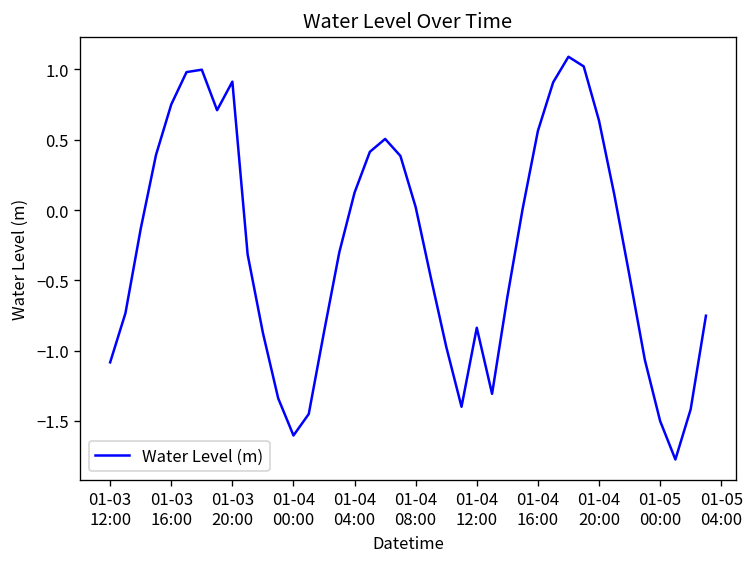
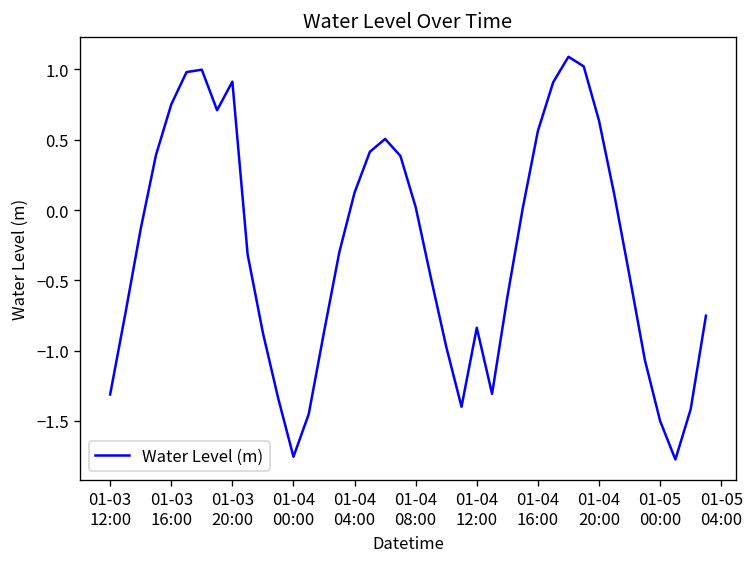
01-03 12:00: -1.08 -> -1.31
01-04 00:00: -1.60 -> -1.75
